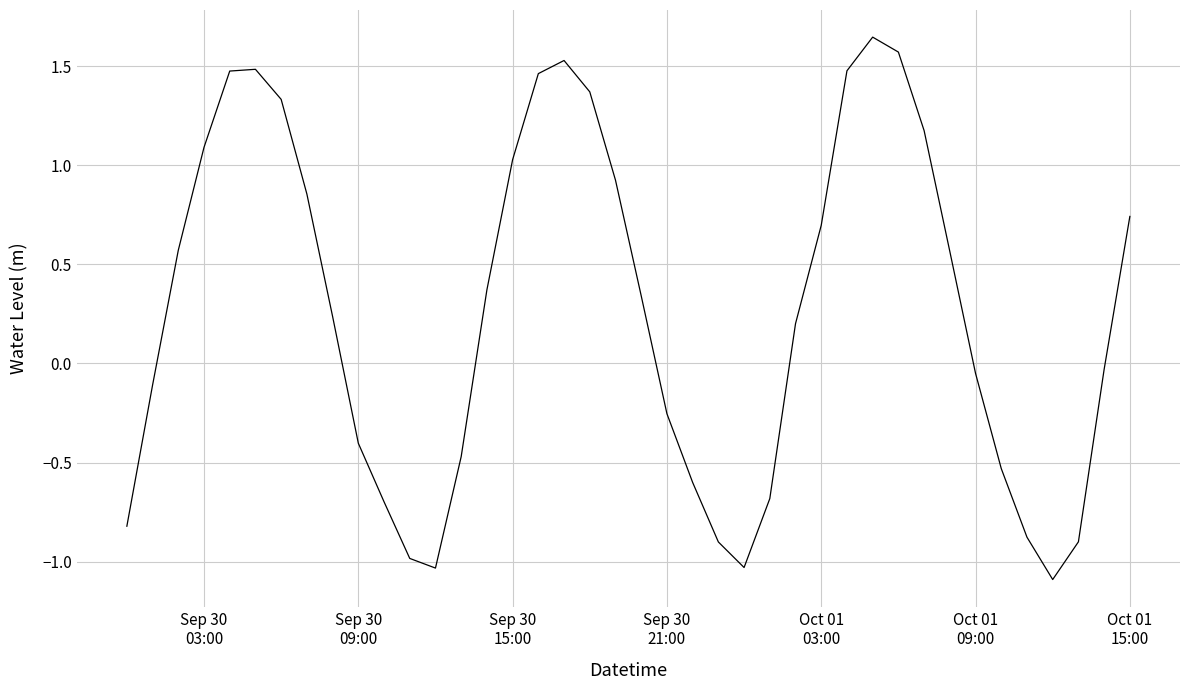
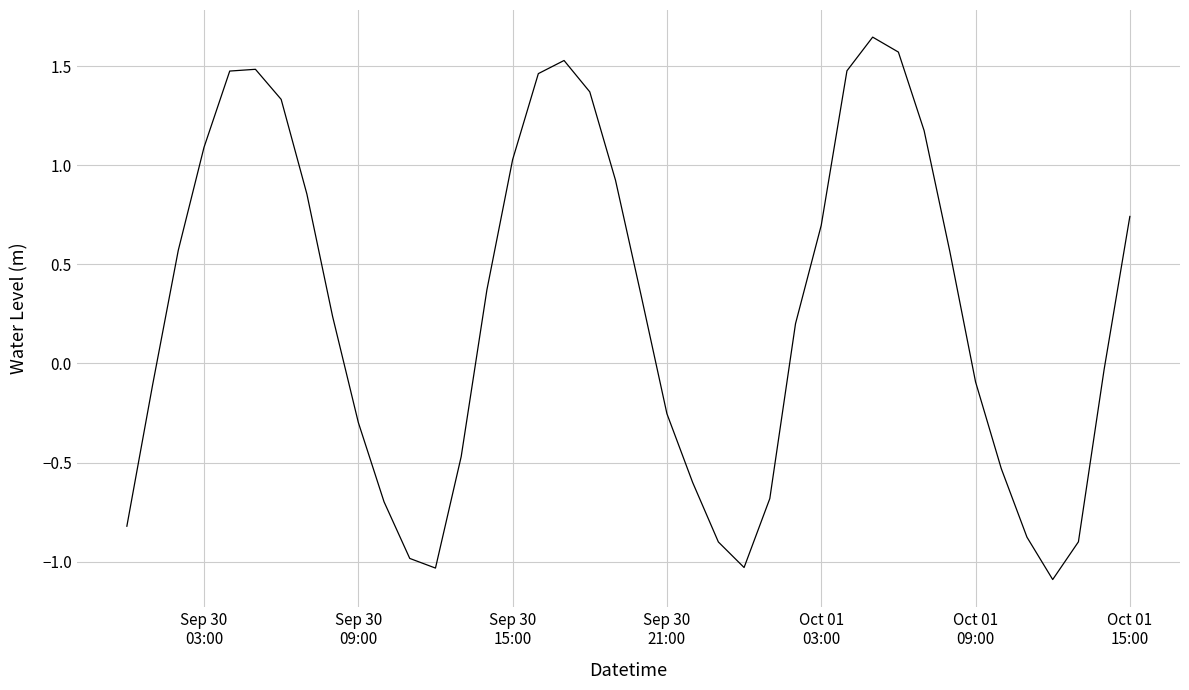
Sep 30 09:00: -0.40 -> -0.30
Oct 01 09:00: -0.05 -> -0.09
